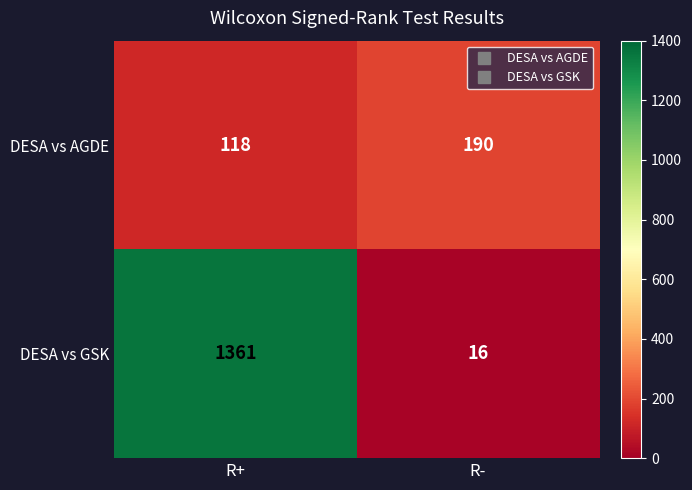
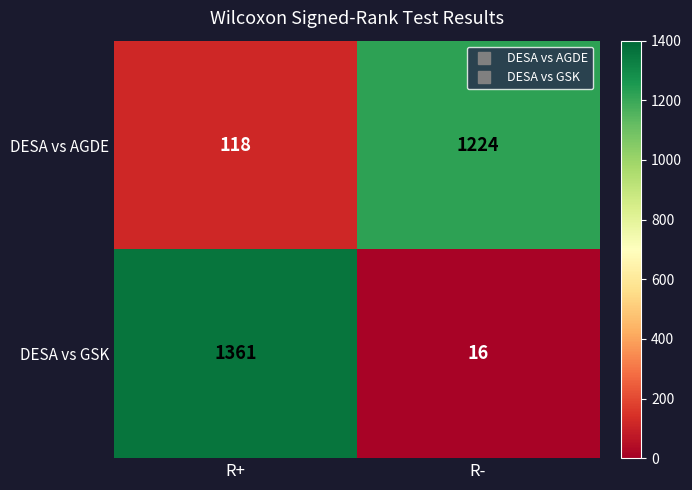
DESA vs AGDE, R-: 190 -> 1224
